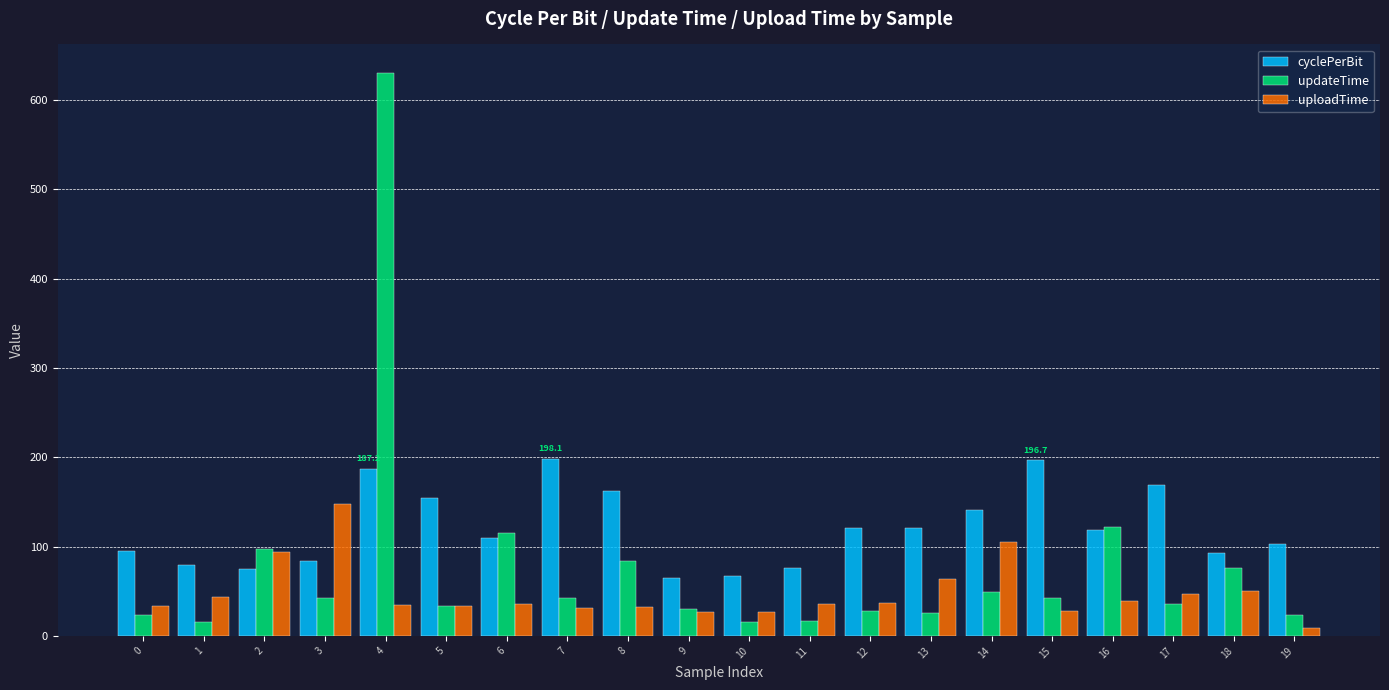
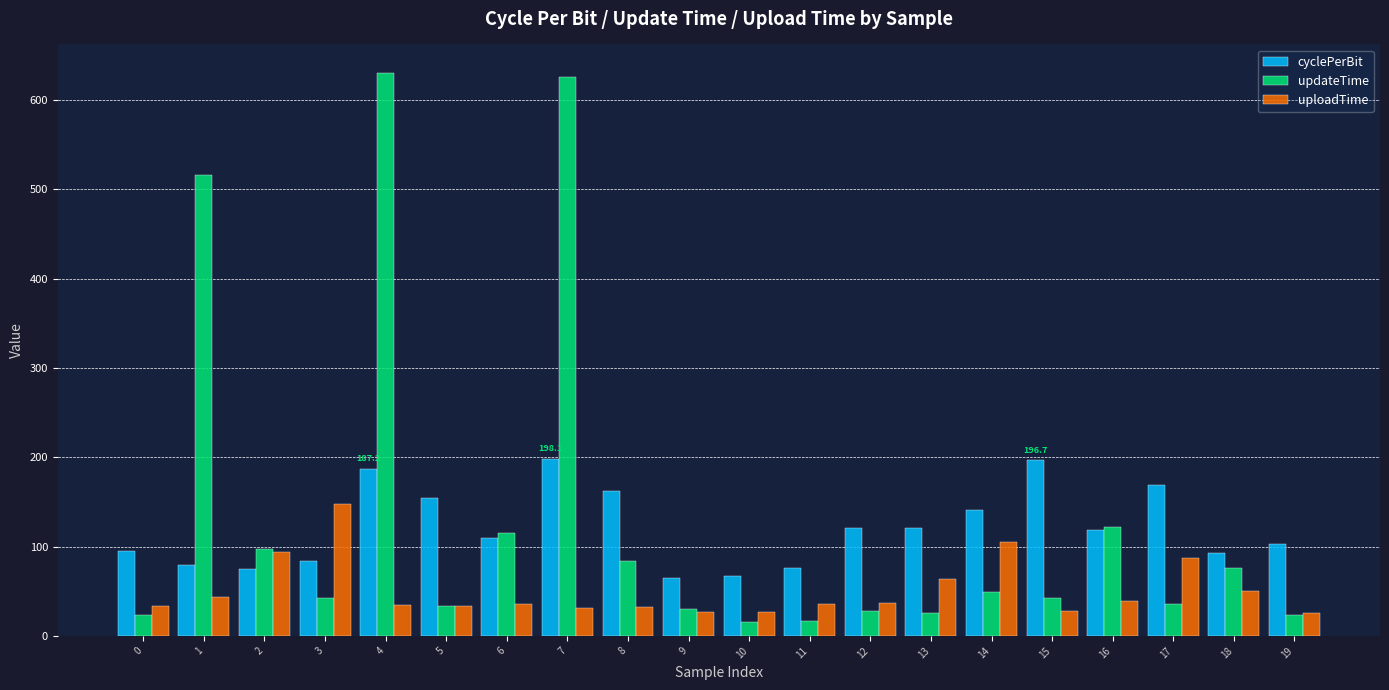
updateTime, 1: 20 -> 520
updateTime, 7: 40 -> 630
uploadTime, 17: 50 -> 90
uploadTime, 19: 10 -> 30
